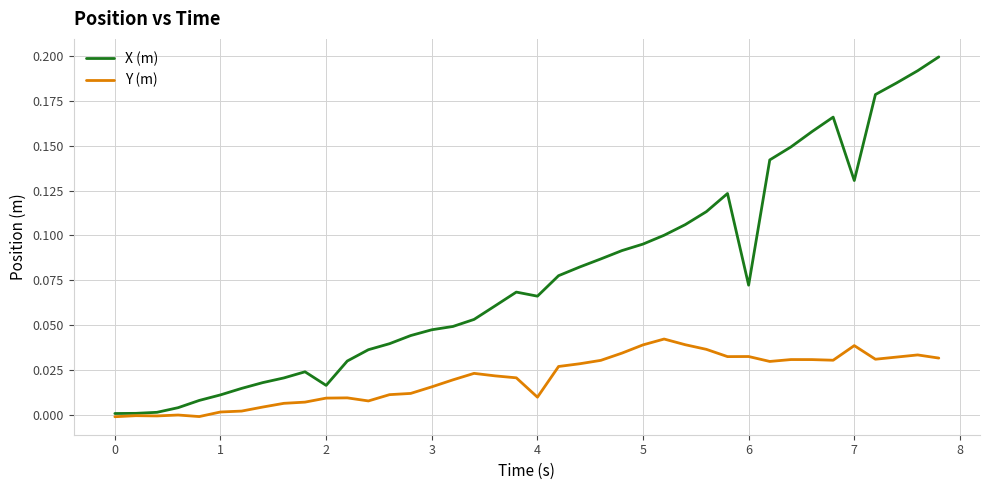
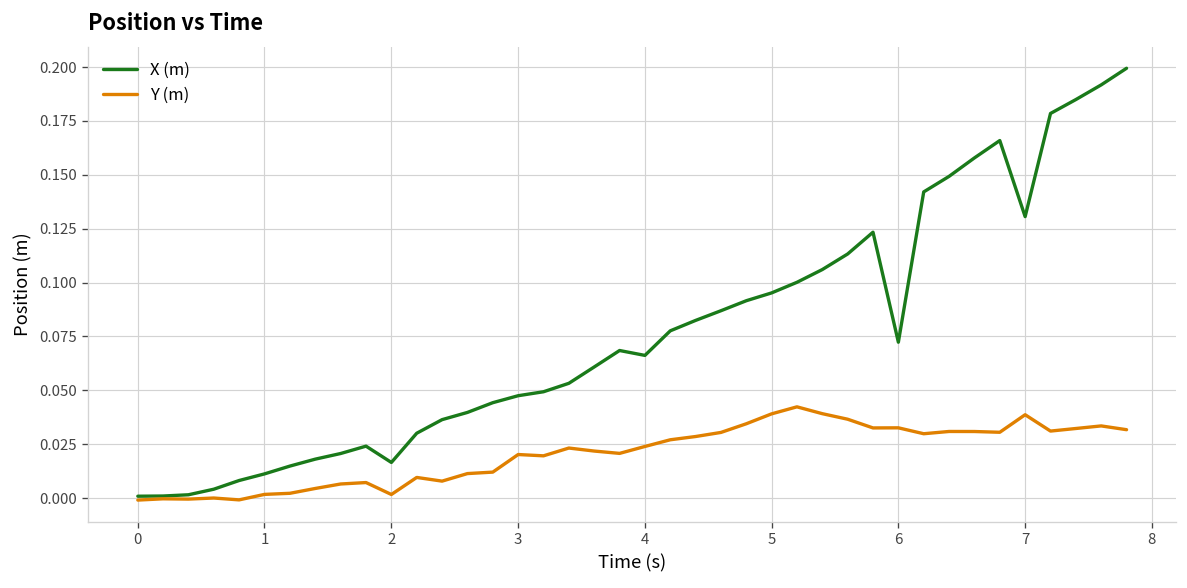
Y (m), 2: 0.009 -> 0.002
Y (m), 3: 0.016 -> 0.020
Y (m), 4: 0.010 -> 0.024
